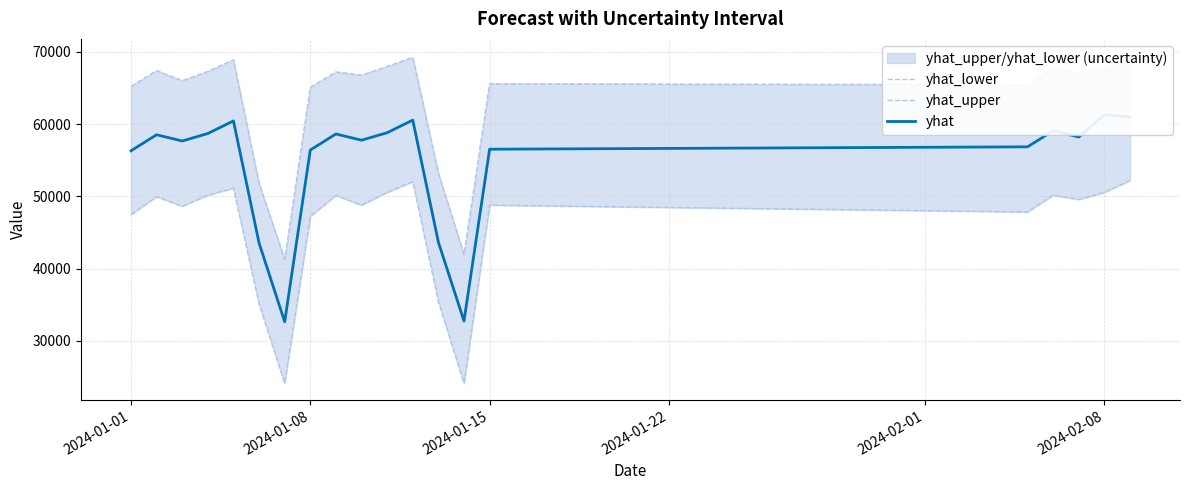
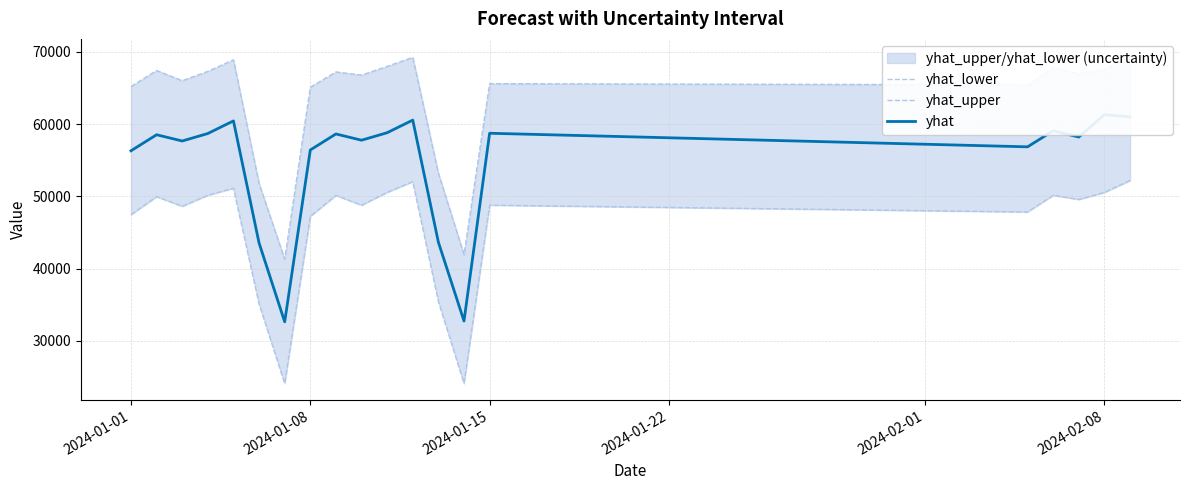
yhat, 2024-01-15: 57000 -> 59000
